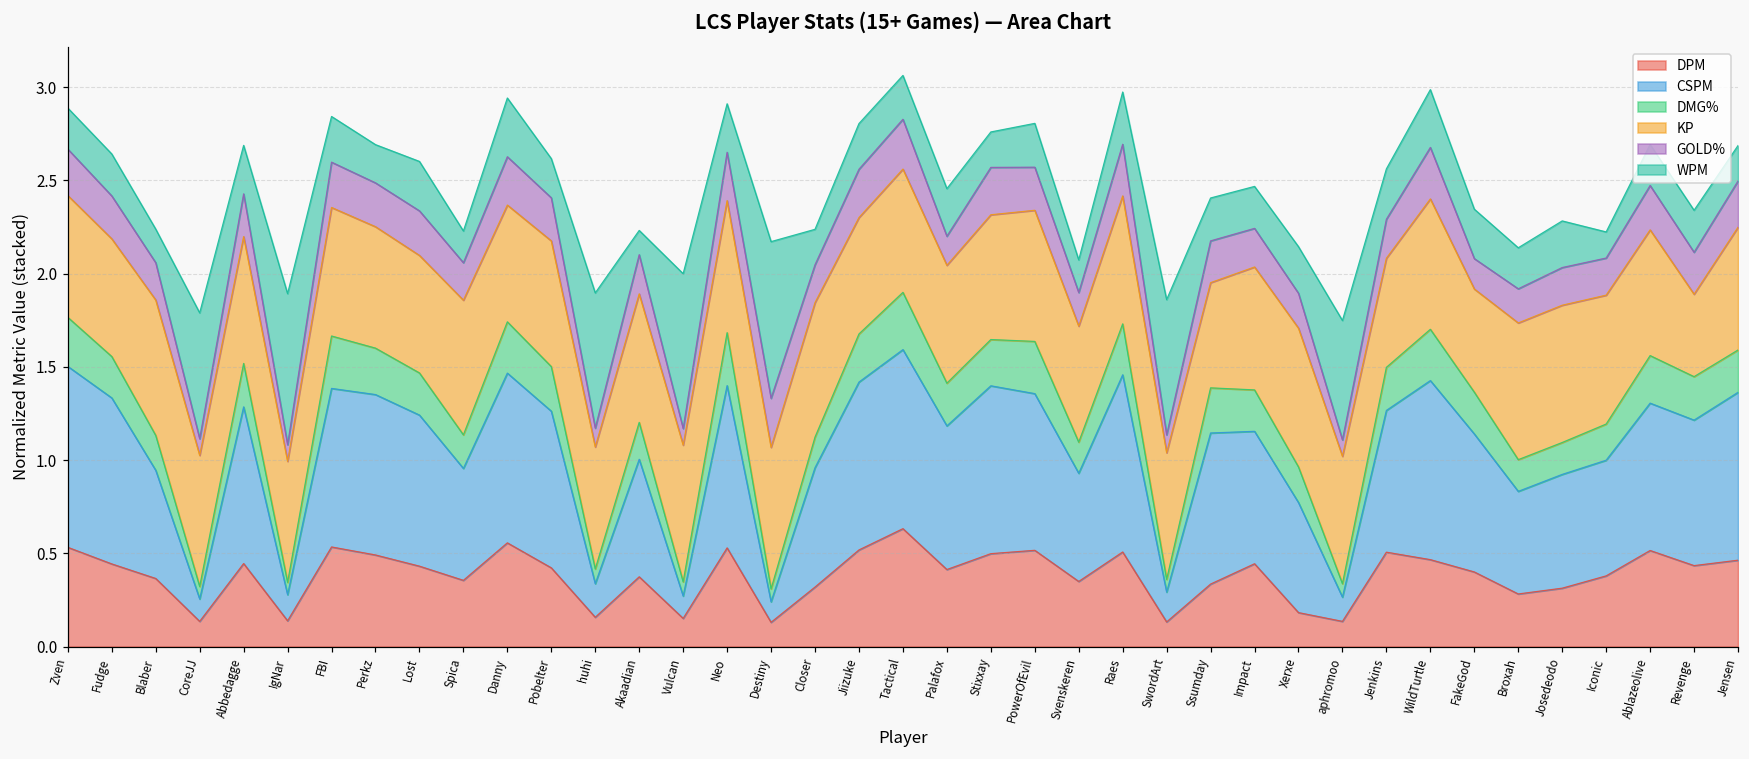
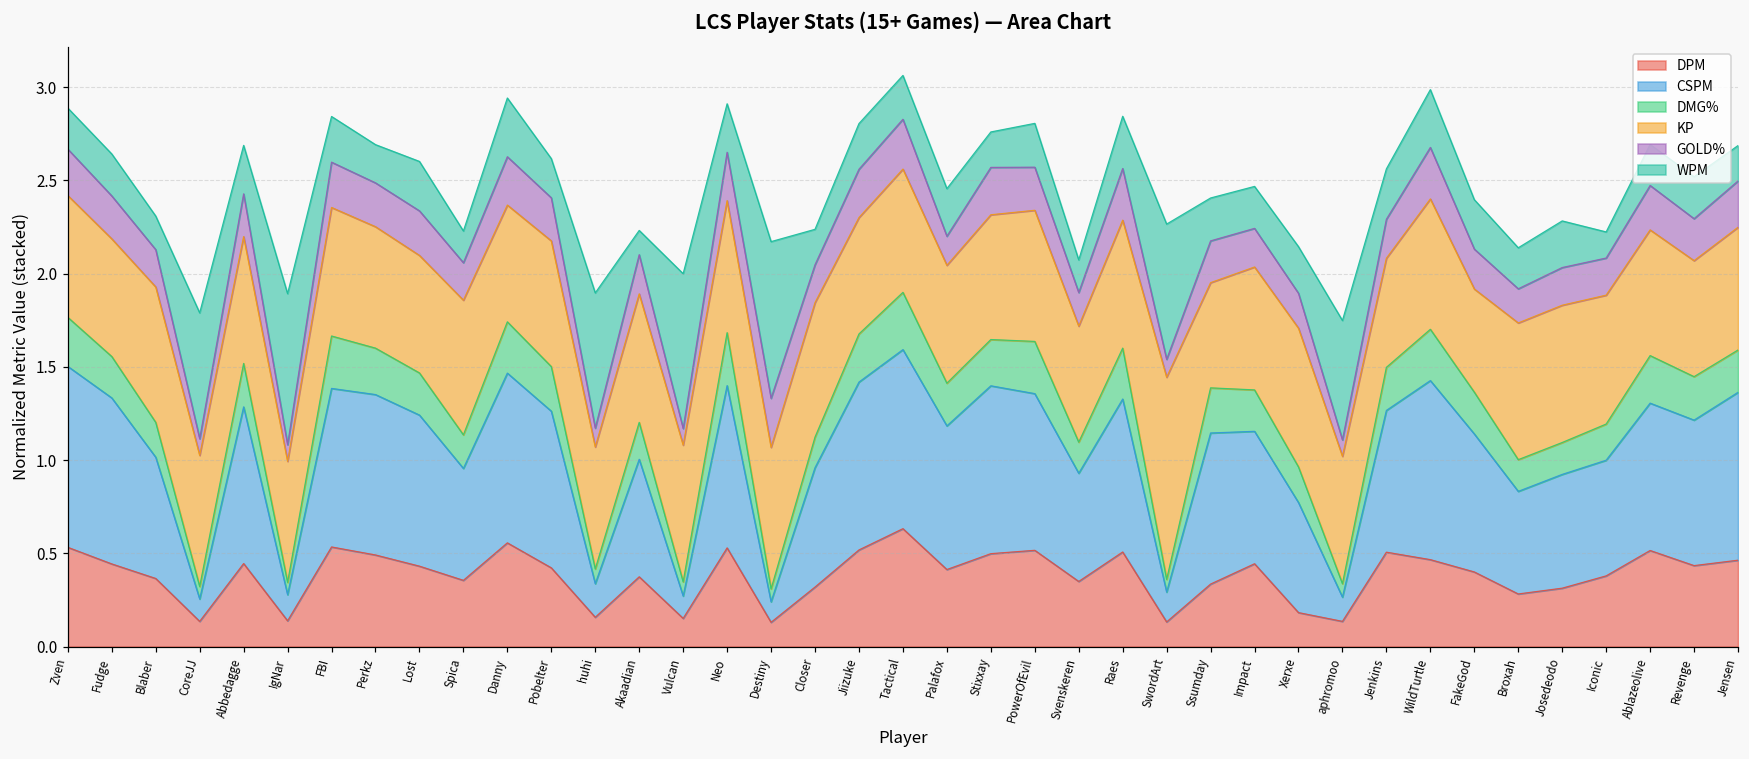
CSPM, Blaber: 0.58 -> 0.65
CSPM, Raes: 0.95 -> 0.82
KP, SwordArt: 0.68 -> 1.08
GOLD%, FakeGod: 0.16 -> 0.21
KP, Revenge: 0.44 -> 0.62
